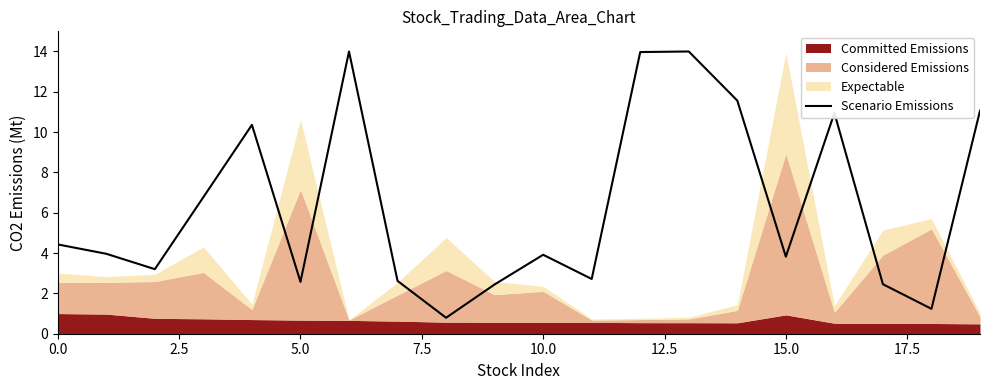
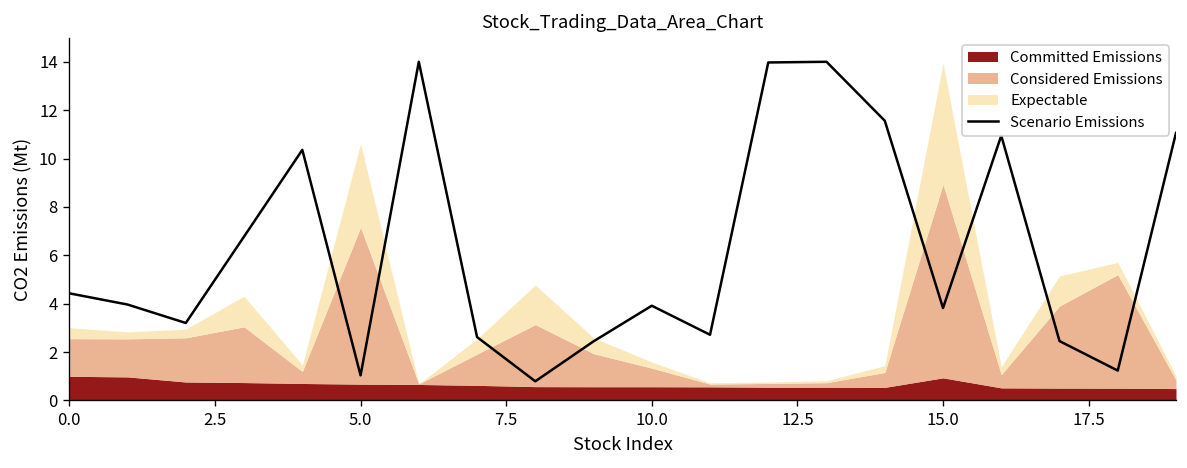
Scenario Emissions, 5.0: 2.6 -> 1.0
Considered Emissions, 10.0: 1.5 -> 0.8
